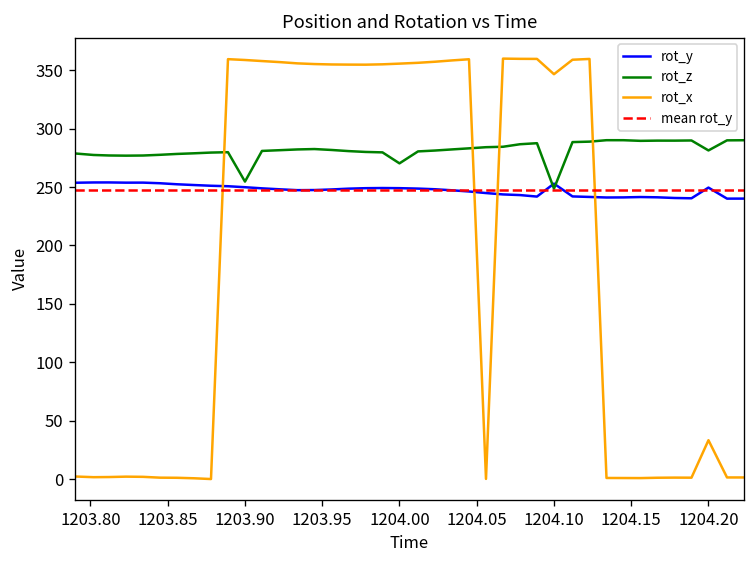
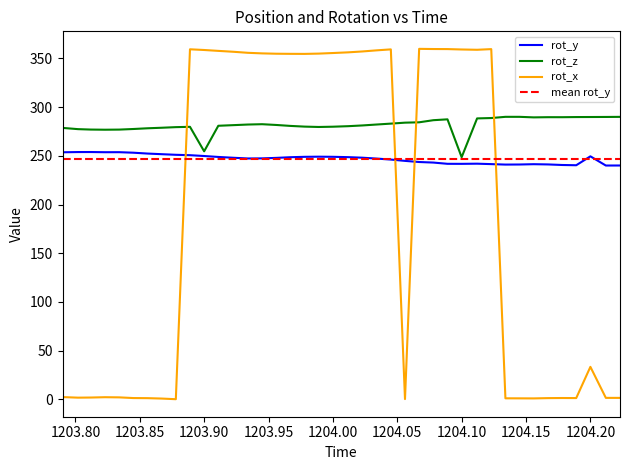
rot_z, 1204.00: 270 -> 280
rot_y, 1204.10: 250 -> 240
rot_x, 1204.10: 350 -> 360
rot_z, 1204.20: 280 -> 290
